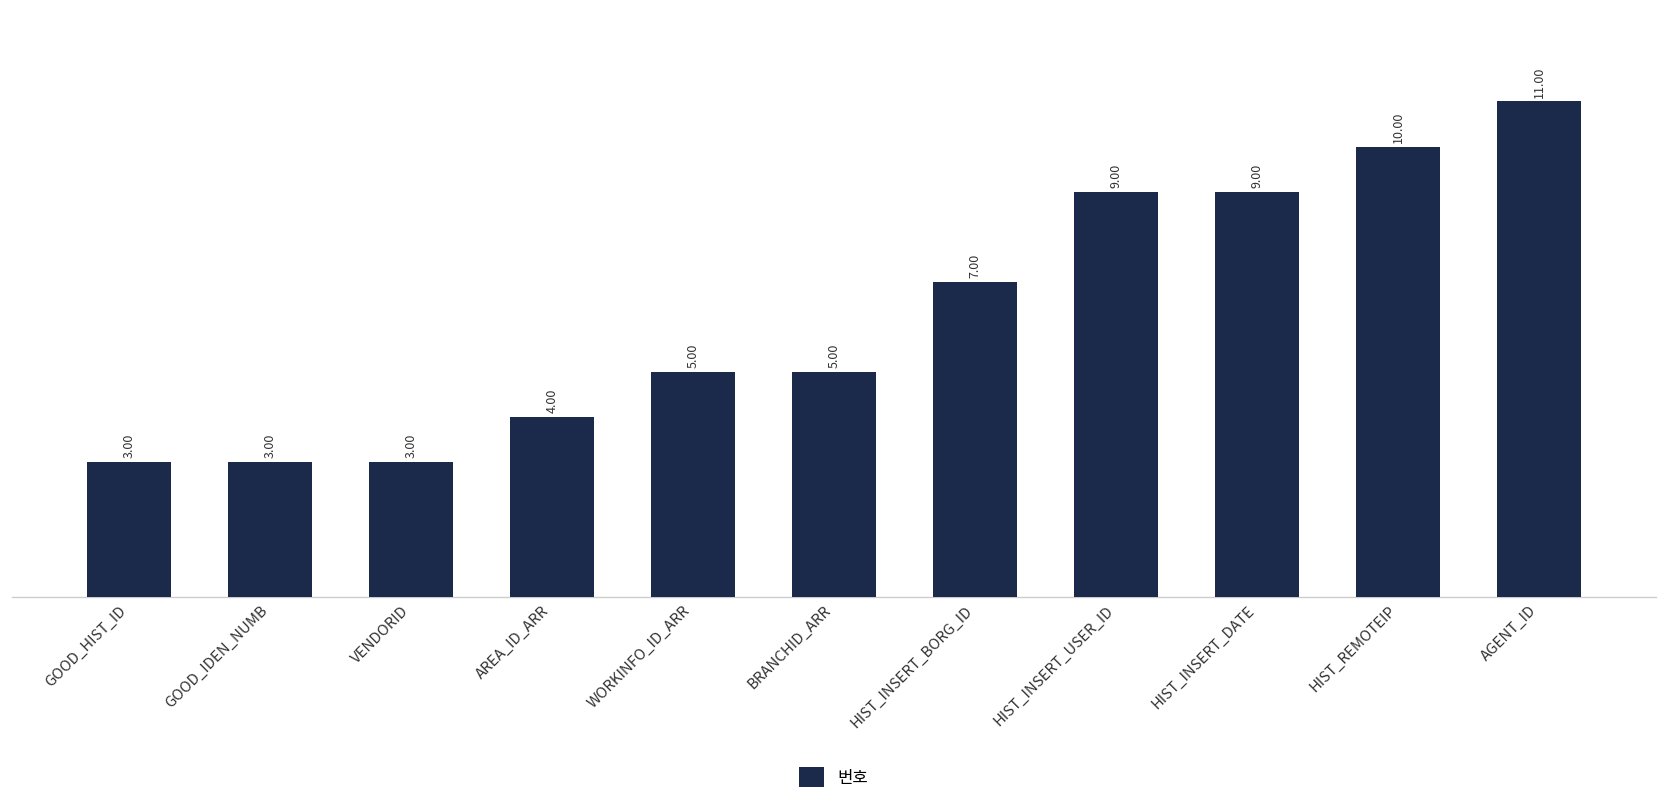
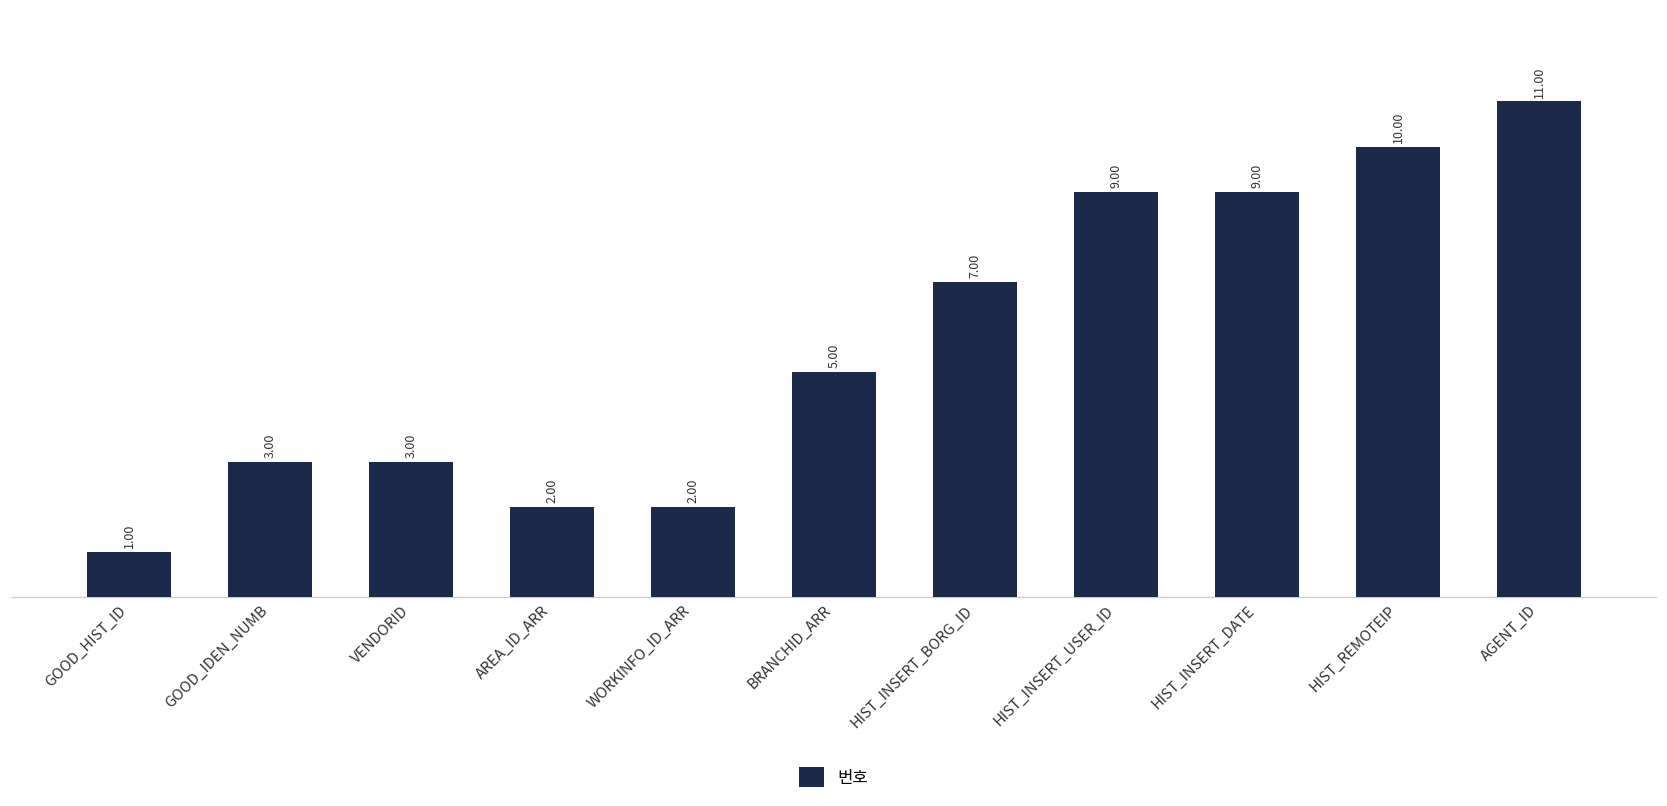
GOOD_HIST_ID: 3.00 -> 1.00
AREA_ID_ARR: 4.00 -> 2.00
WORKINFO_ID_ARR: 5.00 -> 2.00
